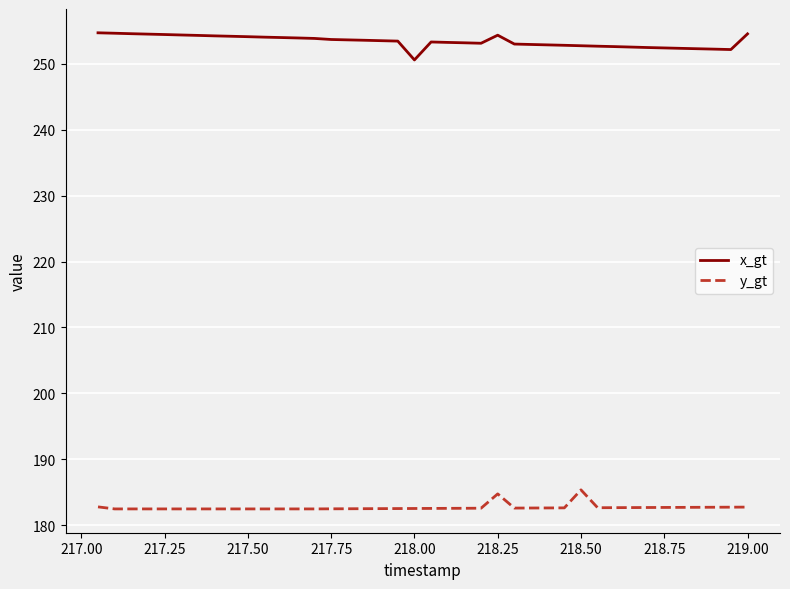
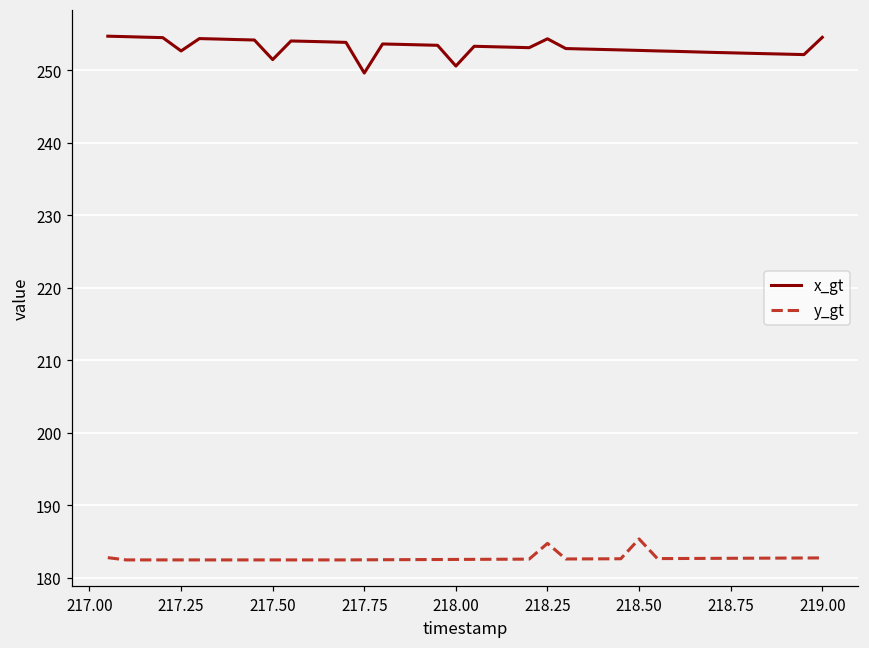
x_gt, 217.25: 254 -> 253
x_gt, 217.50: 254 -> 251
x_gt, 217.75: 254 -> 250
